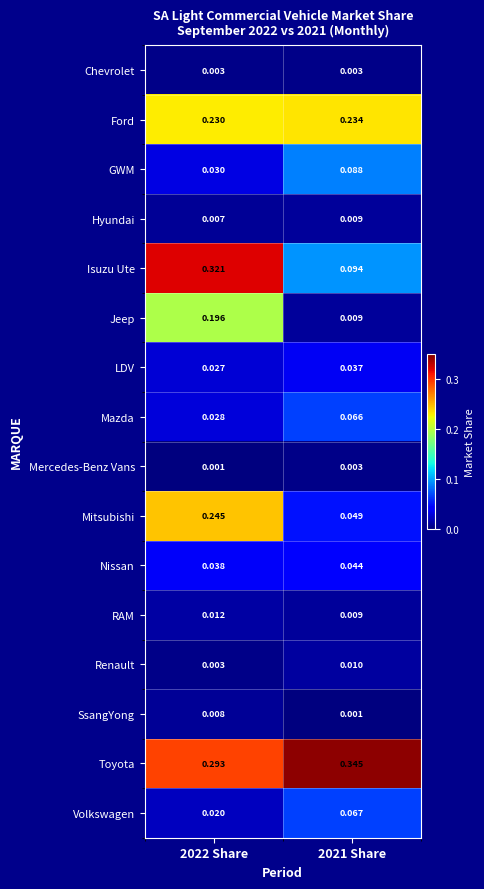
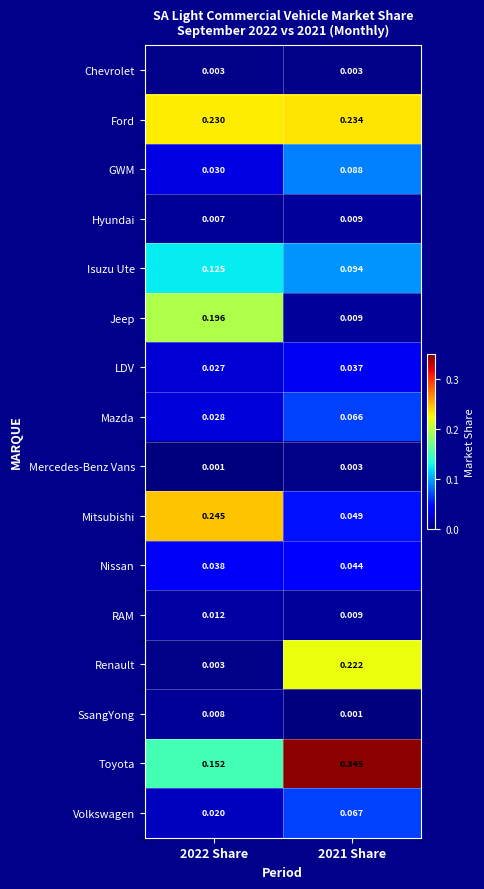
Isuzu Ute, 2022 Share: 0.321 -> 0.125
Renault, 2021 Share: 0.010 -> 0.222
Toyota, 2022 Share: 0.293 -> 0.152
